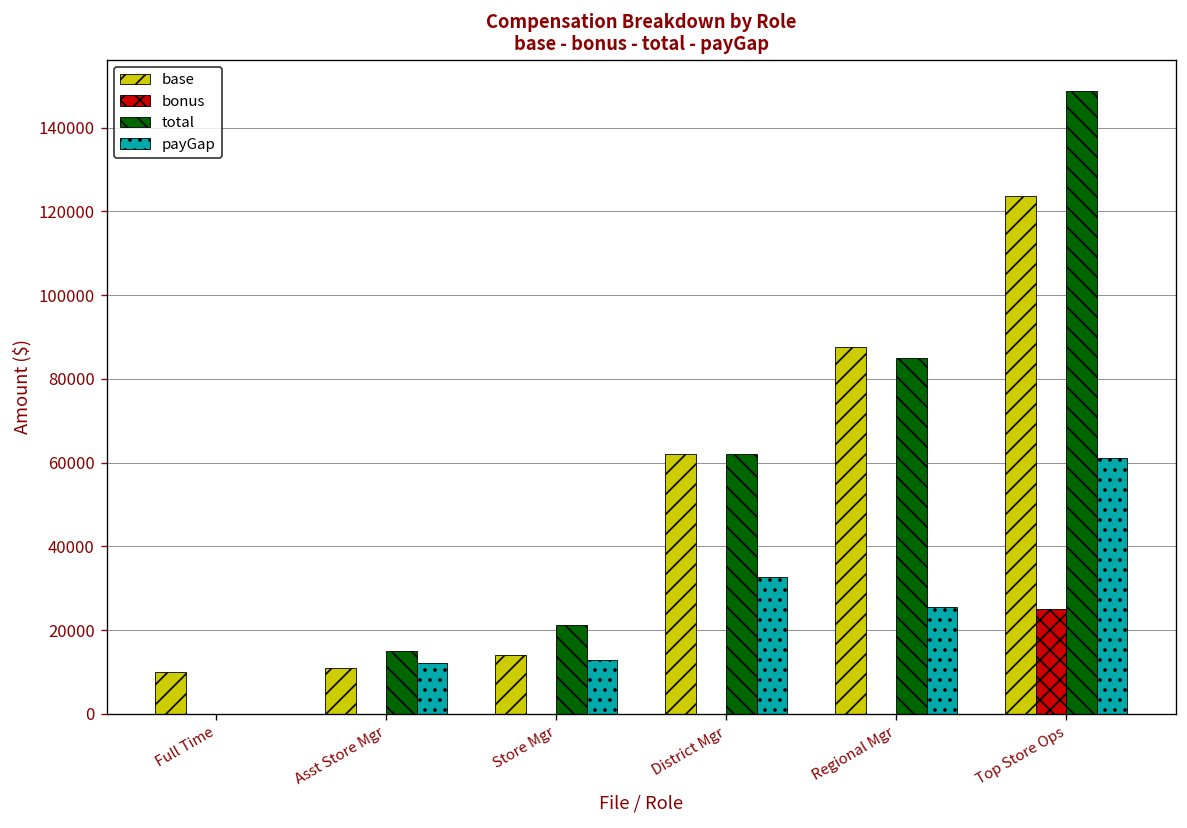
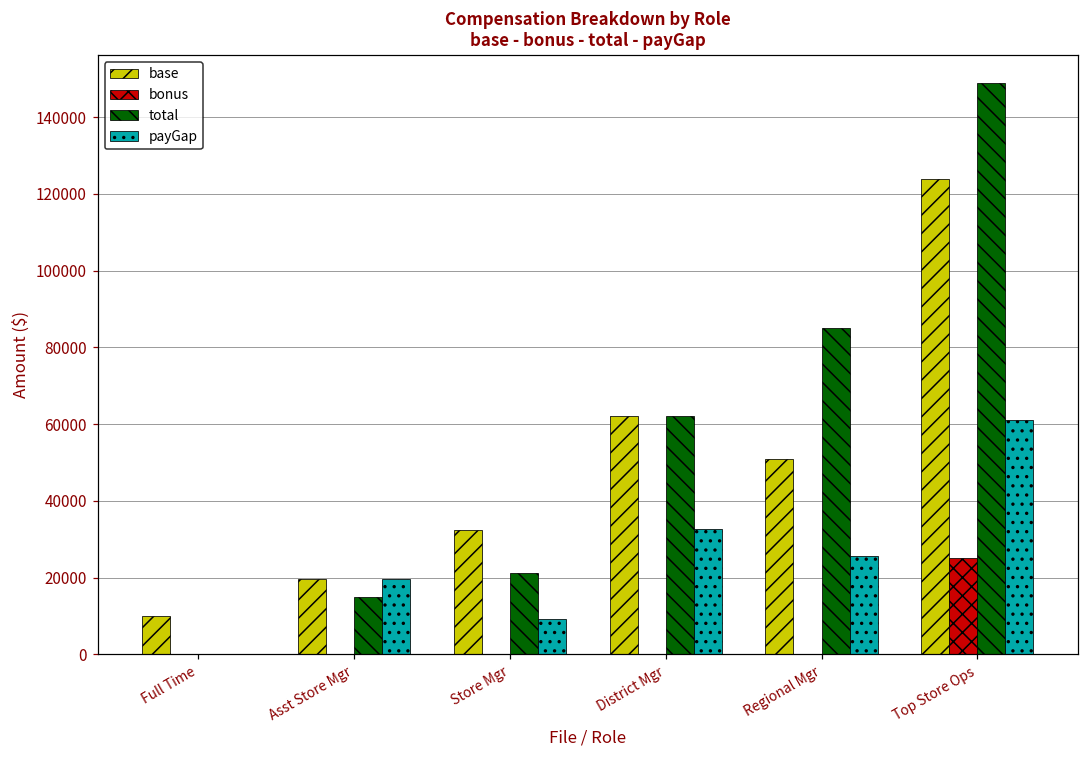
base, Asst Store Mgr: 11000 -> 20000
payGap, Asst Store Mgr: 12000 -> 20000
base, Store Mgr: 14000 -> 33000
payGap, Store Mgr: 13000 -> 9000
base, Regional Mgr: 88000 -> 51000
